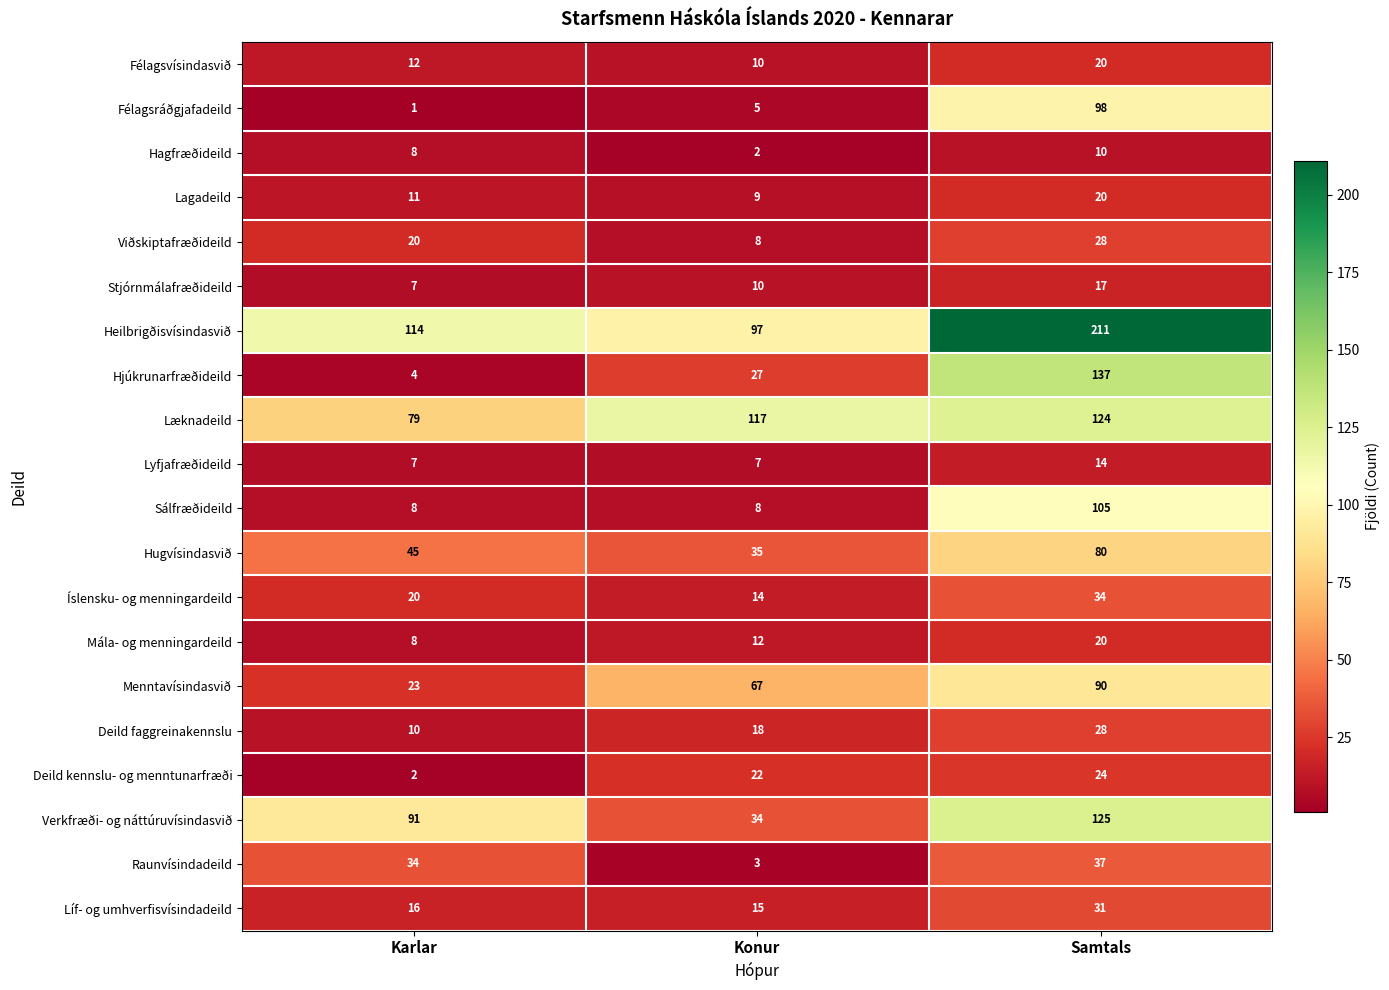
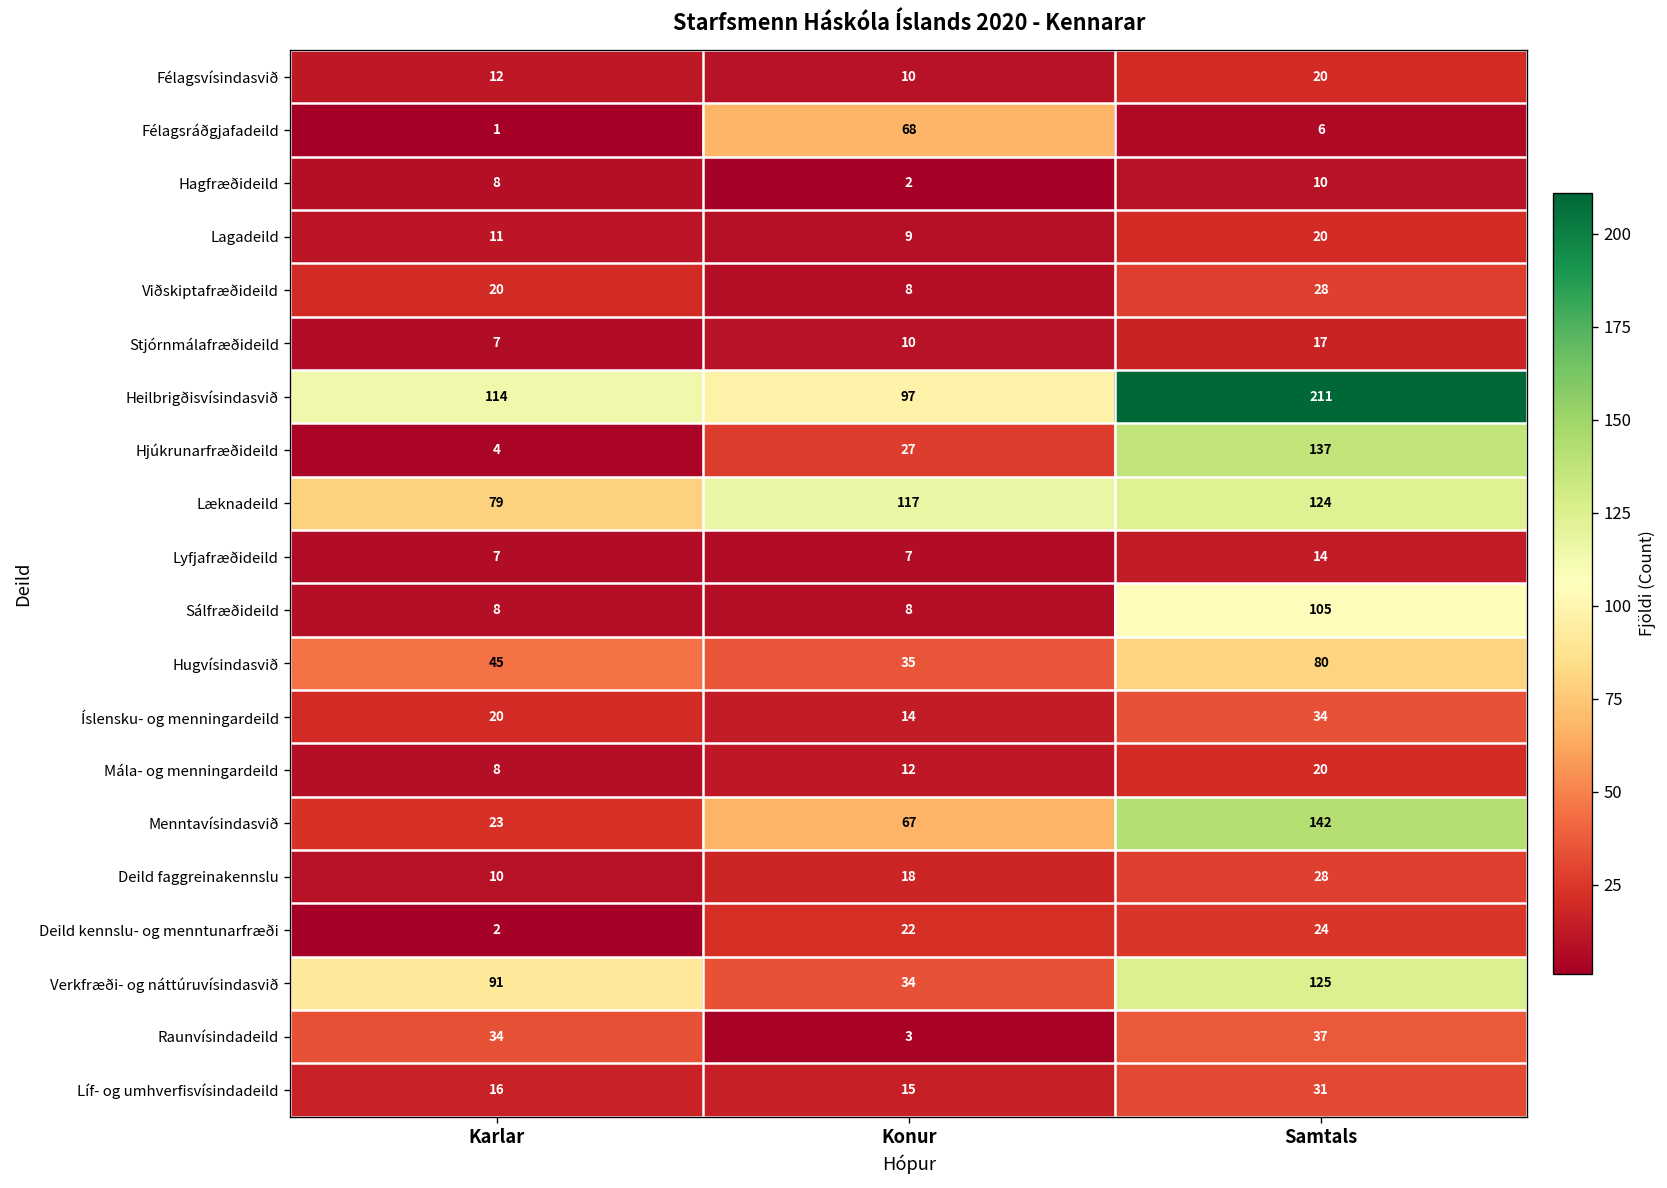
Félagsráðgjafadeild, Konur: 5 -> 68
Félagsráðgjafadeild, Samtals: 98 -> 6
Menntavísindasvið, Samtals: 90 -> 142
